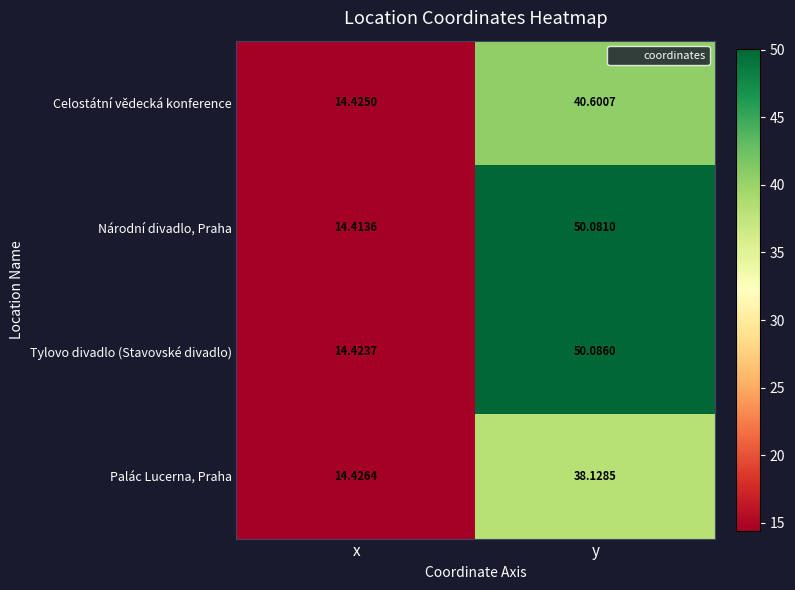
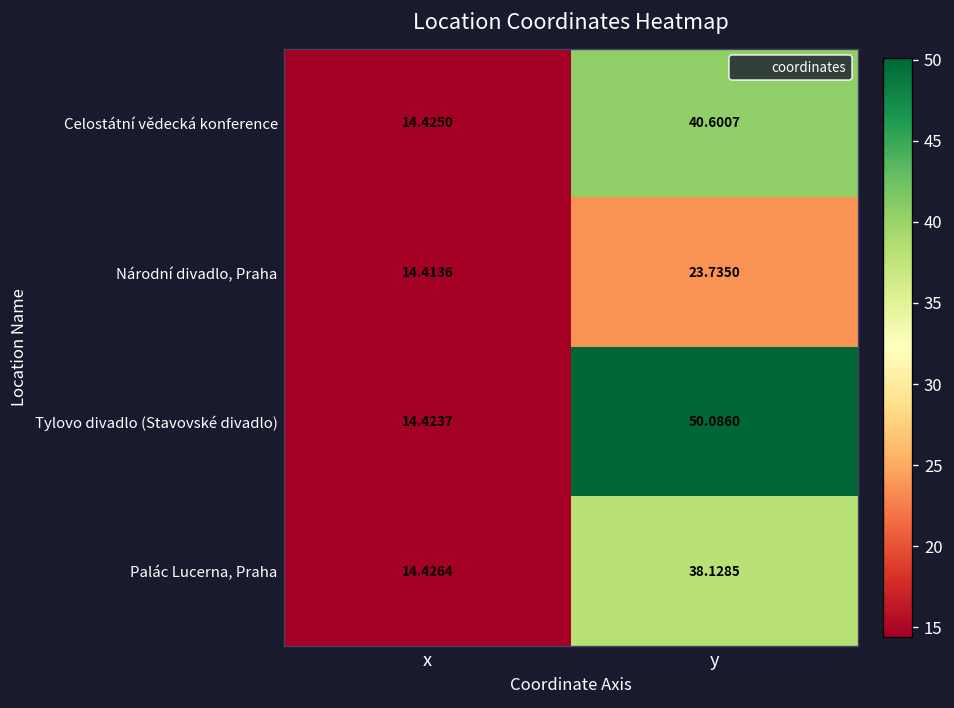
Národní divadlo, Praha, y: 50.0810 -> 23.7350
